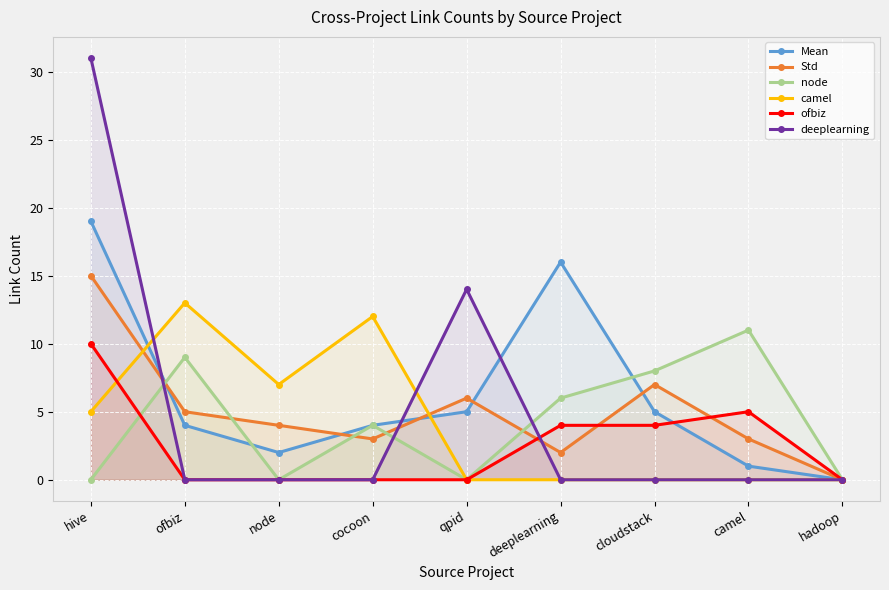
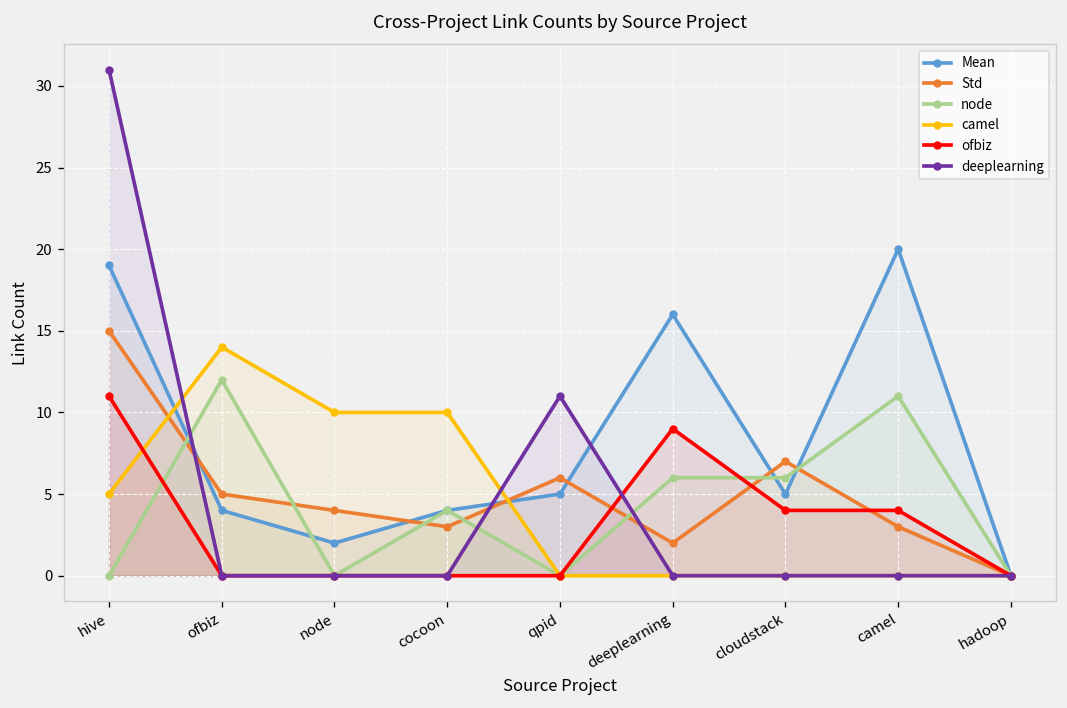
ofbiz, hive: 10 -> 11
node, ofbiz: 9 -> 12
camel, ofbiz: 13 -> 14
camel, node: 7 -> 10
camel, cocoon: 12 -> 10
deeplearning, qpid: 14 -> 11
ofbiz, deeplearning: 4 -> 9
node, cloudstack: 8 -> 6
Mean, camel: 1 -> 20
ofbiz, camel: 5 -> 4
